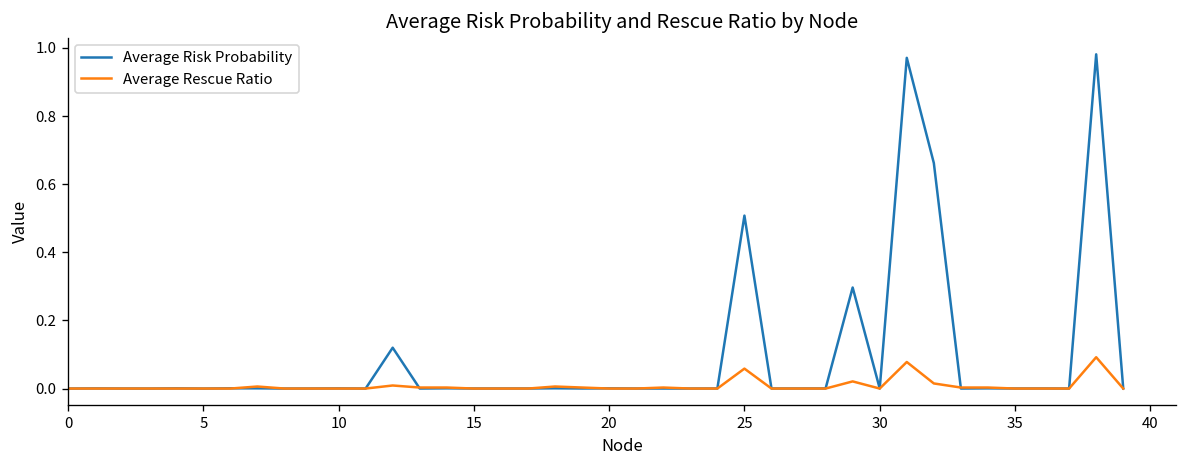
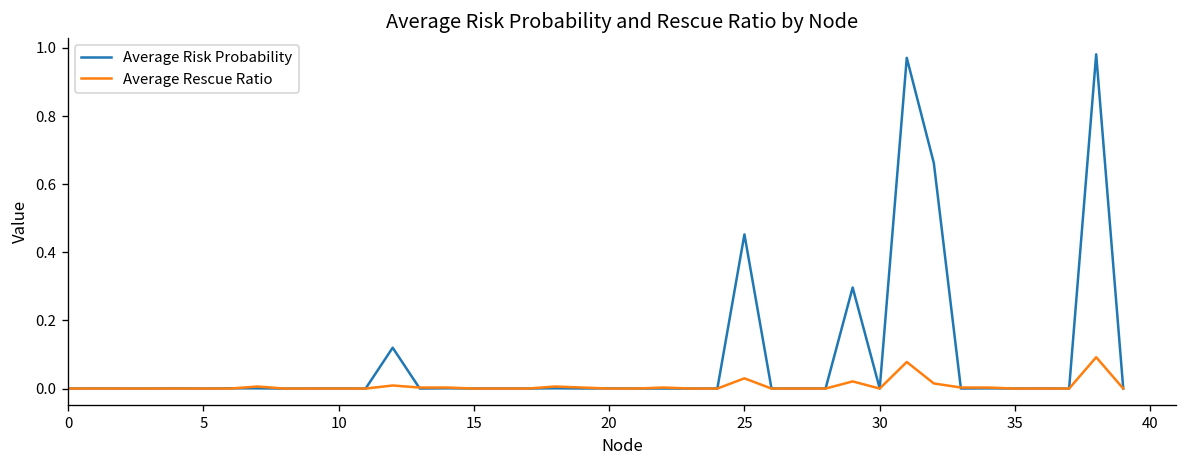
Average Risk Probability, 25: 0.51 -> 0.45
Average Rescue Ratio, 25: 0.06 -> 0.03
